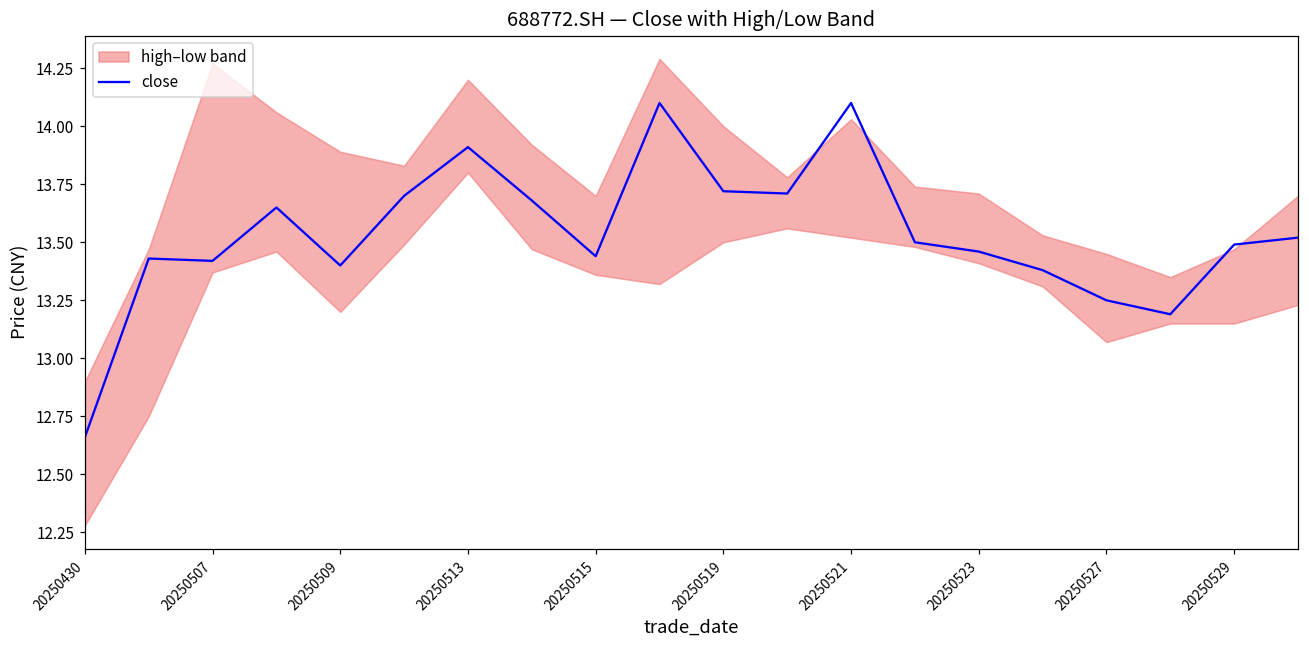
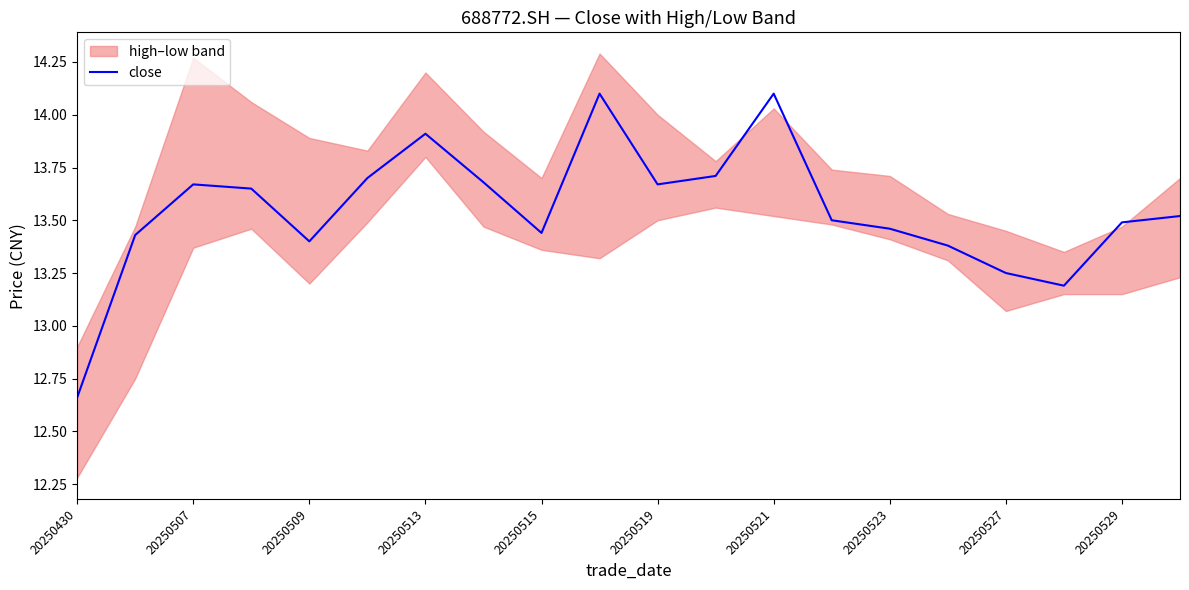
close, 20250507: 13.42 -> 13.67
close, 20250519: 13.72 -> 13.67
